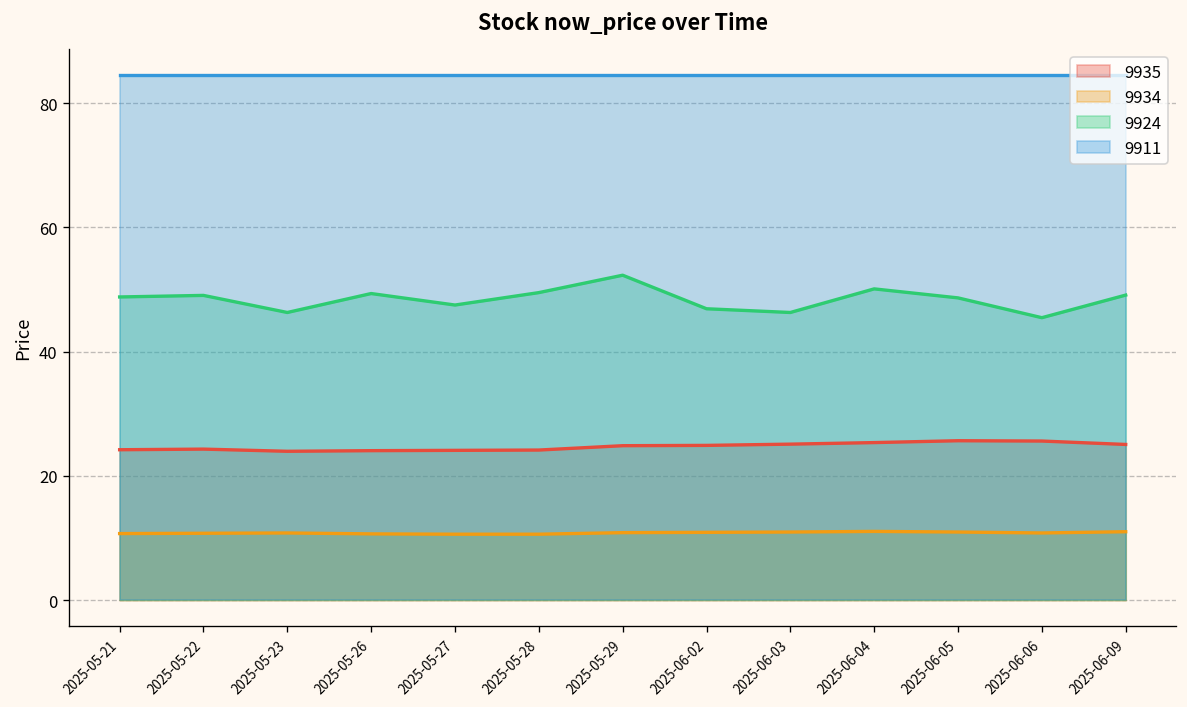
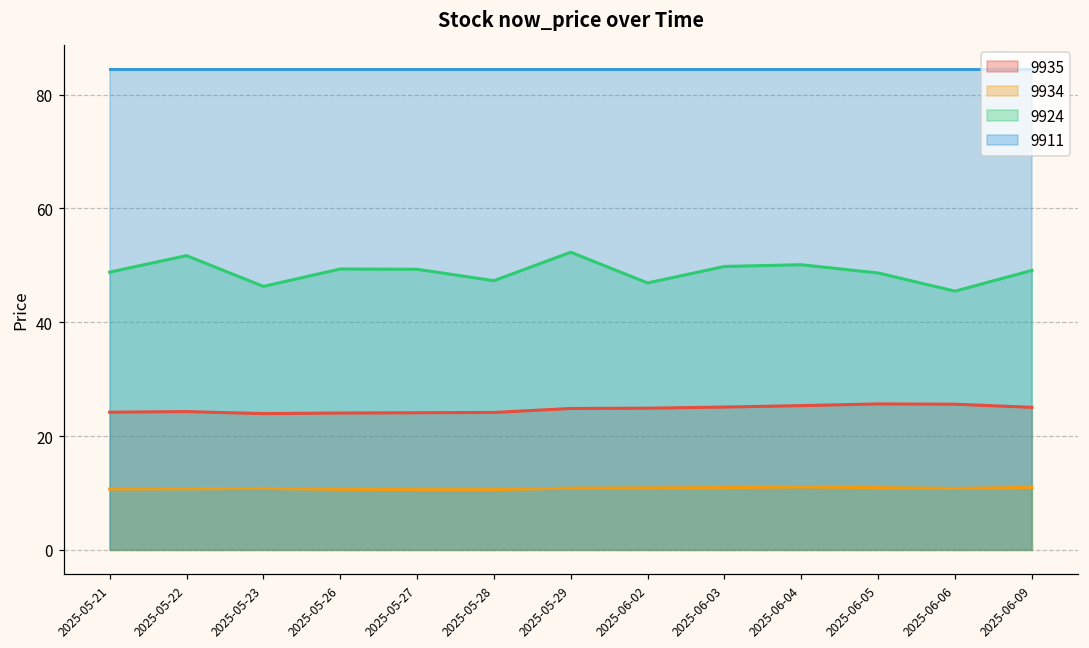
9924, 2025-05-22: 49 -> 52
9924, 2025-05-27: 48 -> 49
9924, 2025-05-28: 50 -> 47
9924, 2025-06-03: 46 -> 50
